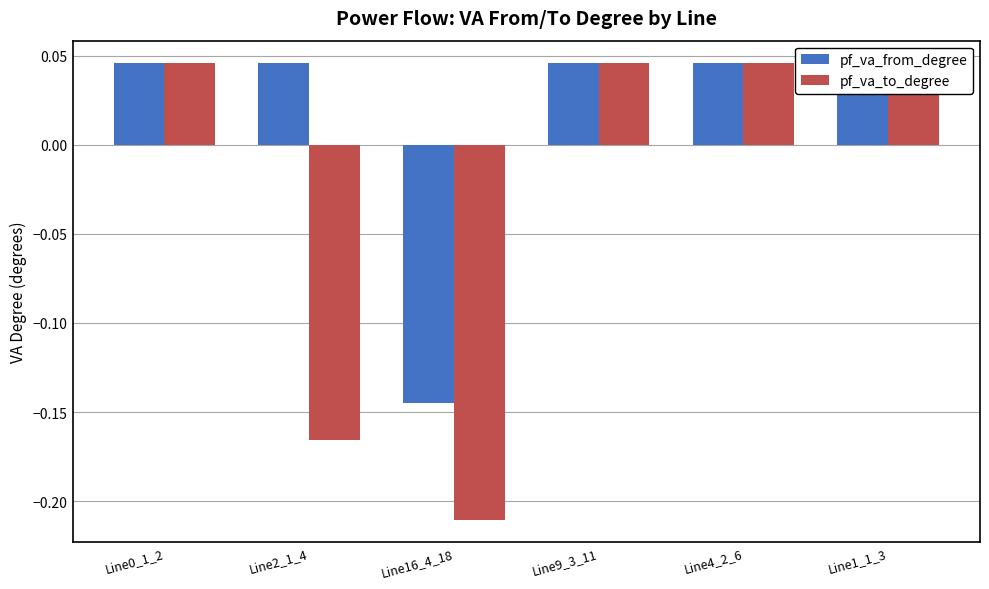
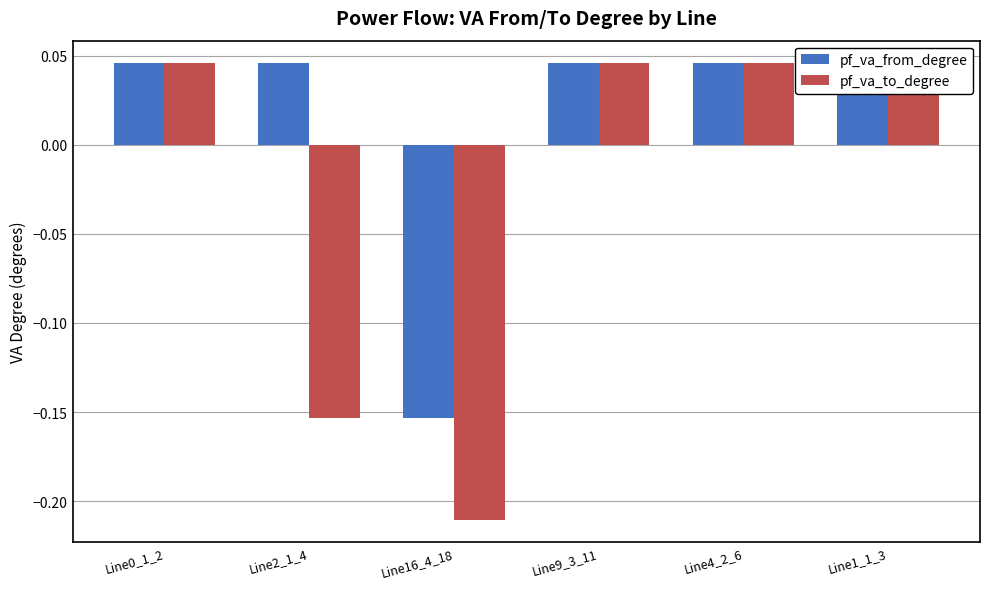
pf_va_to_degree, Line2_1_4: -0.166 -> -0.153
pf_va_from_degree, Line16_4_18: -0.145 -> -0.153
